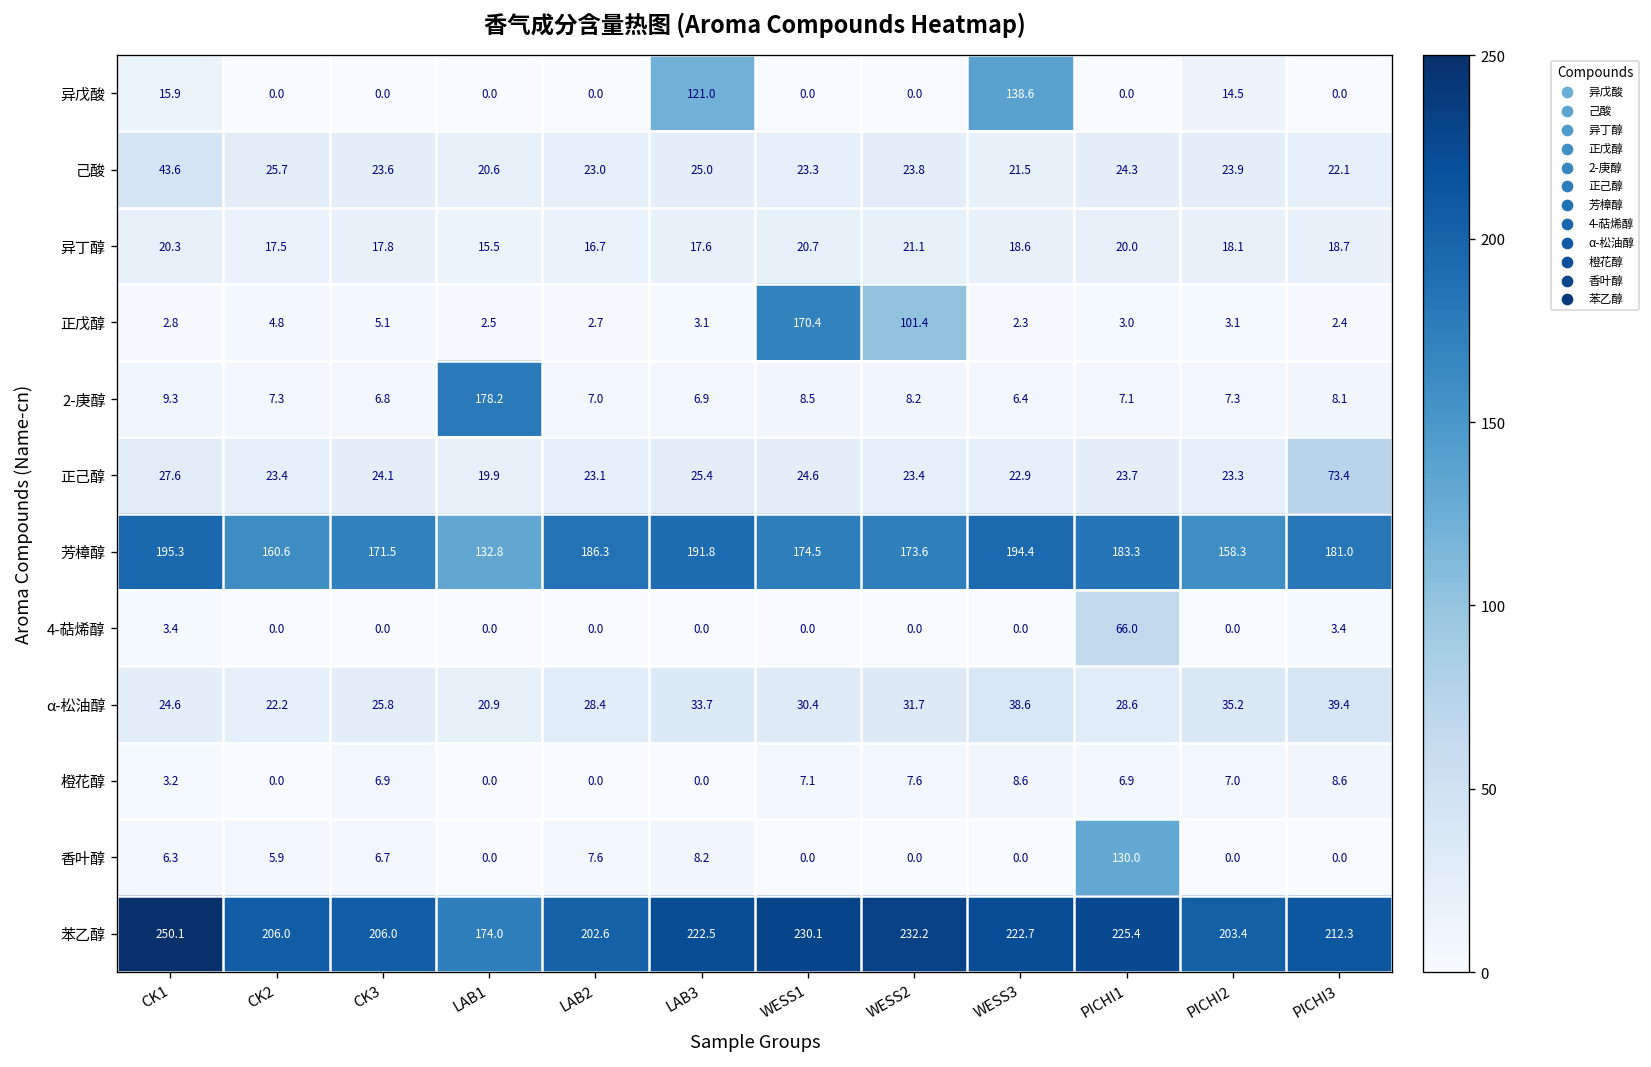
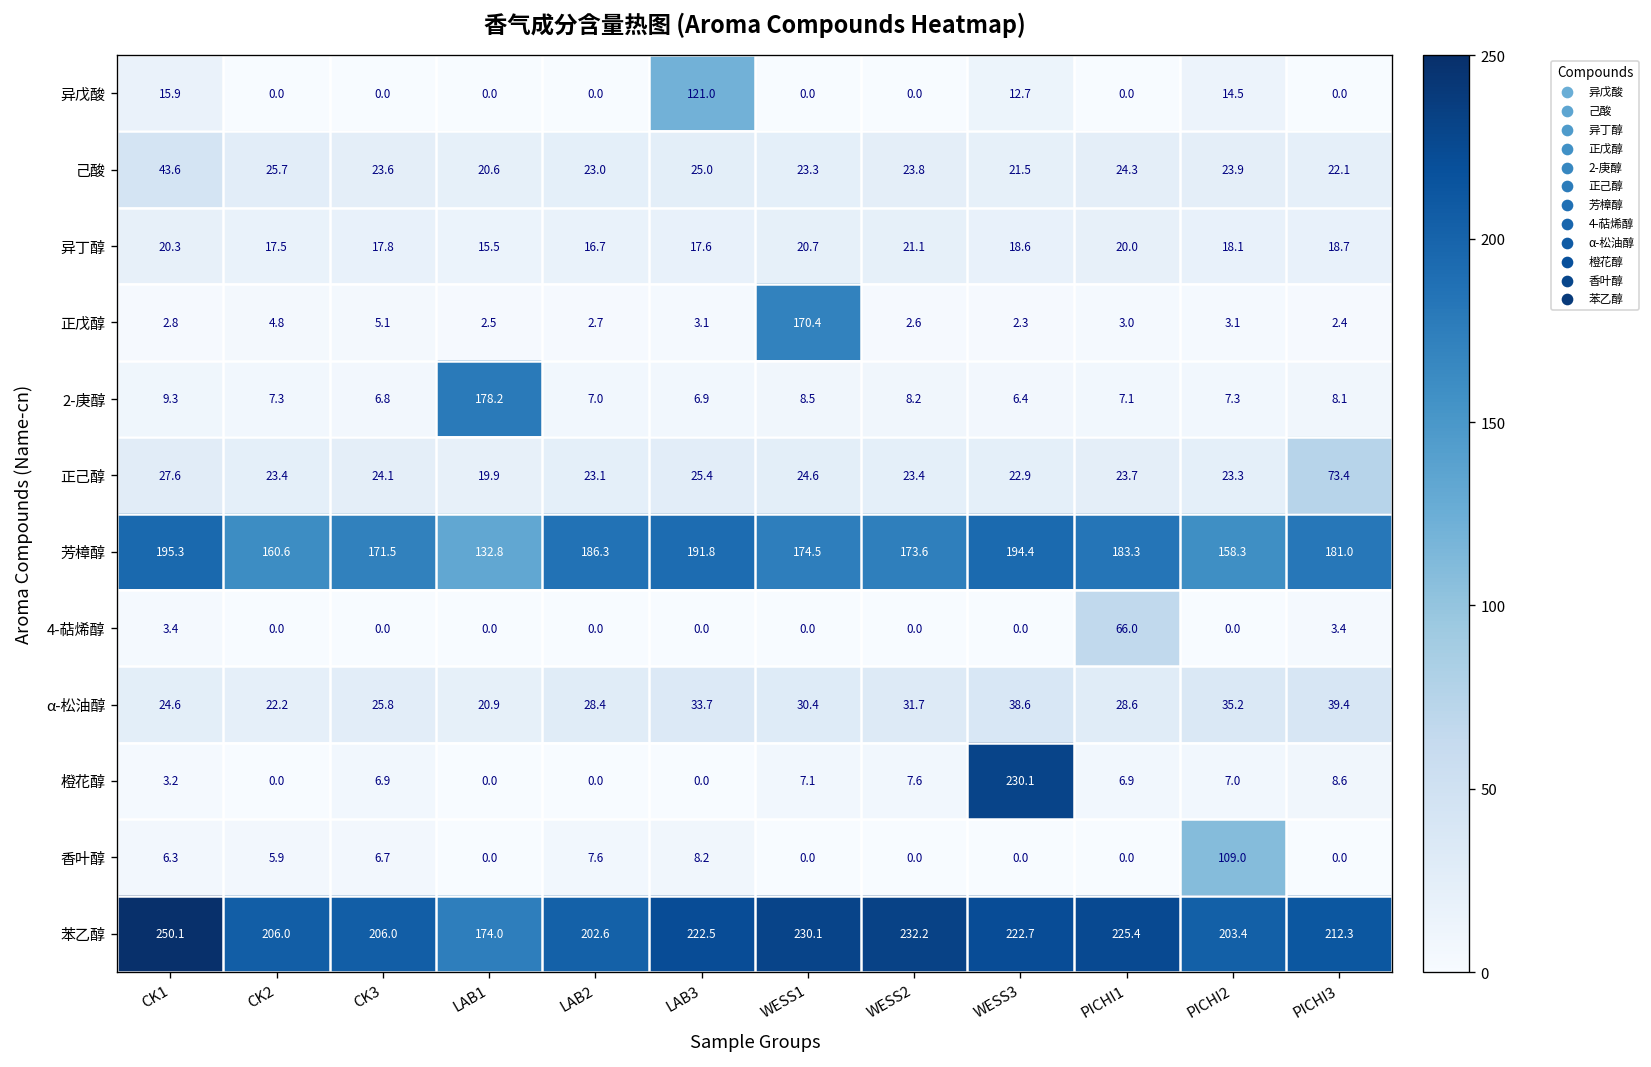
异戊酸, WESS3: 138.6 -> 12.7
正戊醇, WESS2: 101.4 -> 2.6
橙花醇, WESS3: 8.6 -> 230.1
香叶醇, PICHI1: 130.0 -> 0.0
香叶醇, PICHI2: 0.0 -> 109.0
